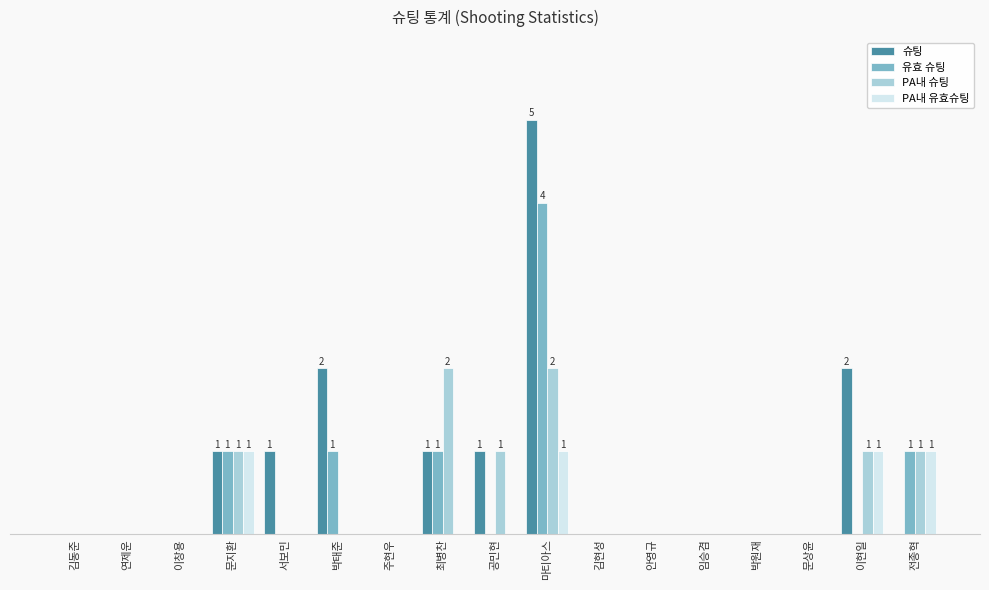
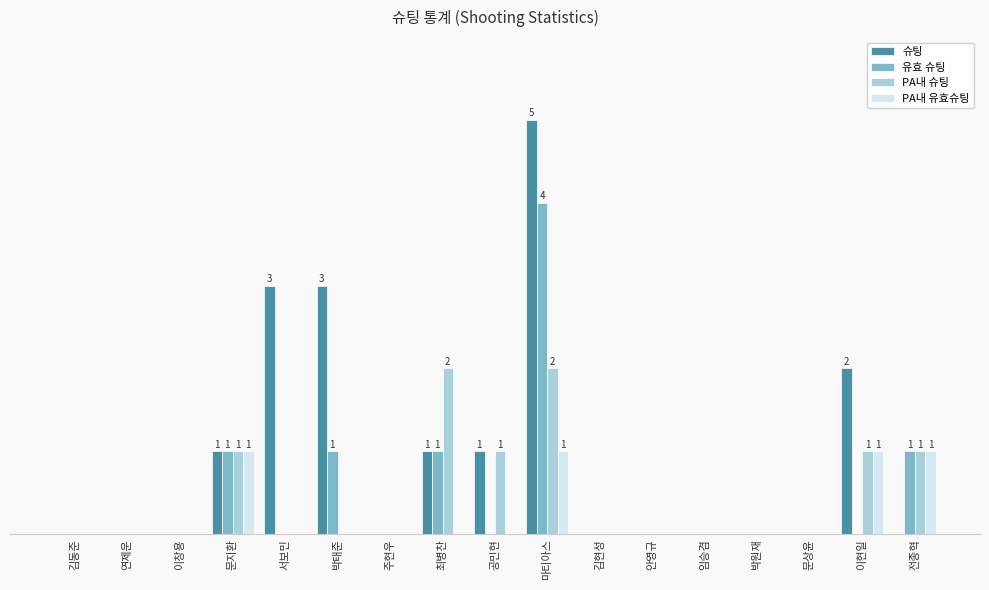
슈팅, 서보민: 1 -> 3
슈팅, 박태준: 2 -> 3
